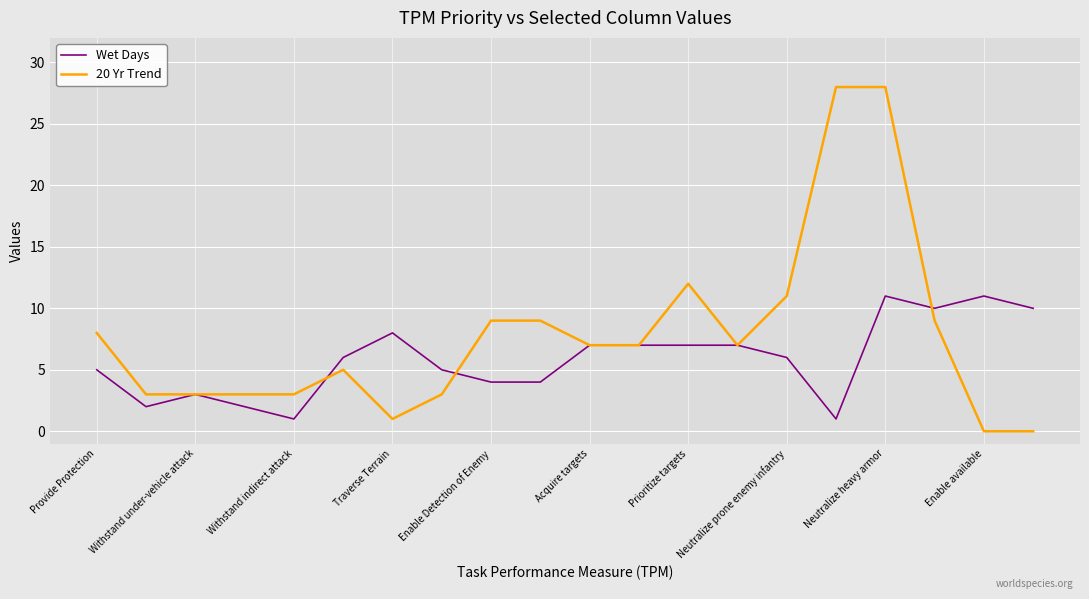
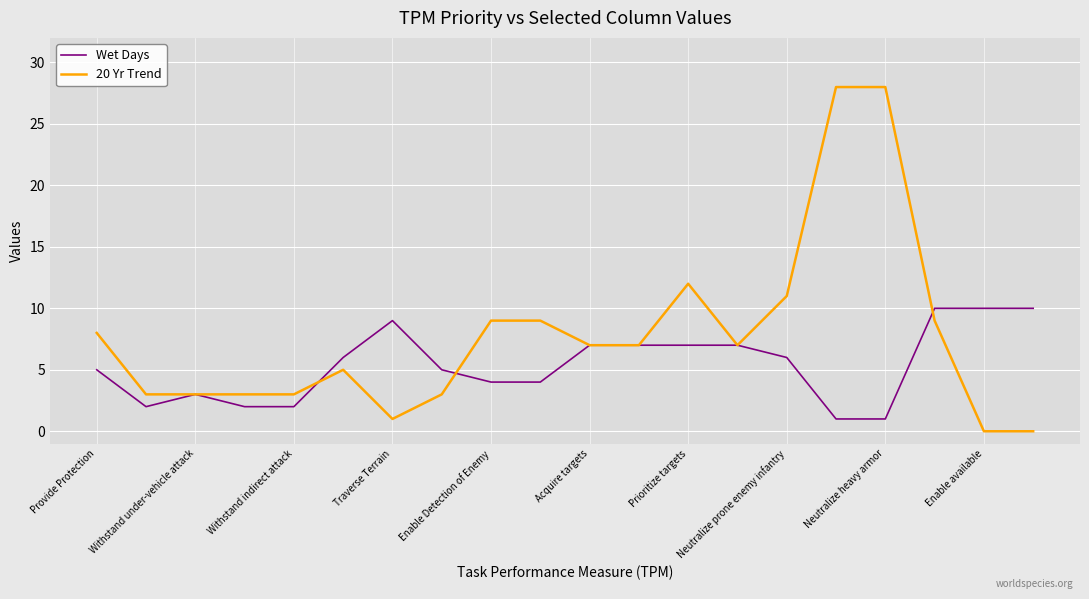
Wet Days, Withstand indirect attack: 1 -> 2
Wet Days, Traverse Terrain: 8 -> 9
Wet Days, Neutralize heavy armor: 11 -> 1
Wet Days, Enable available: 11 -> 10
